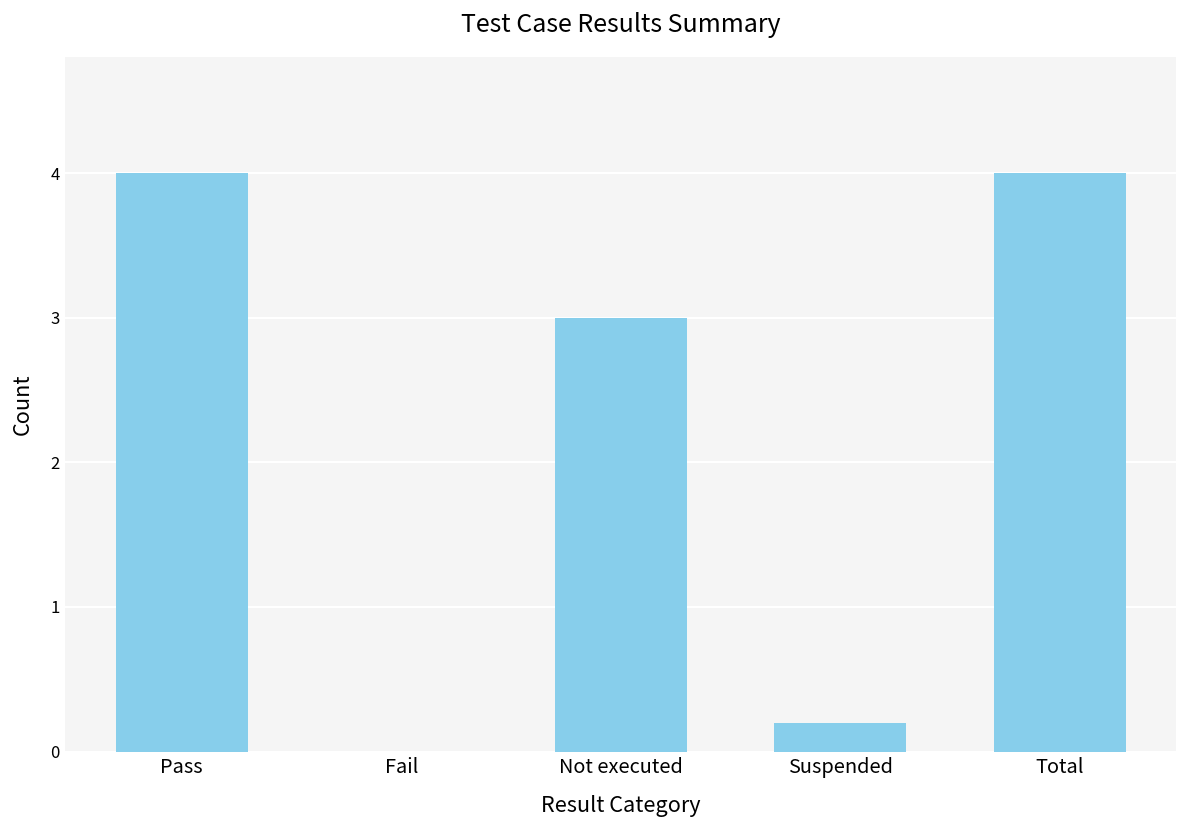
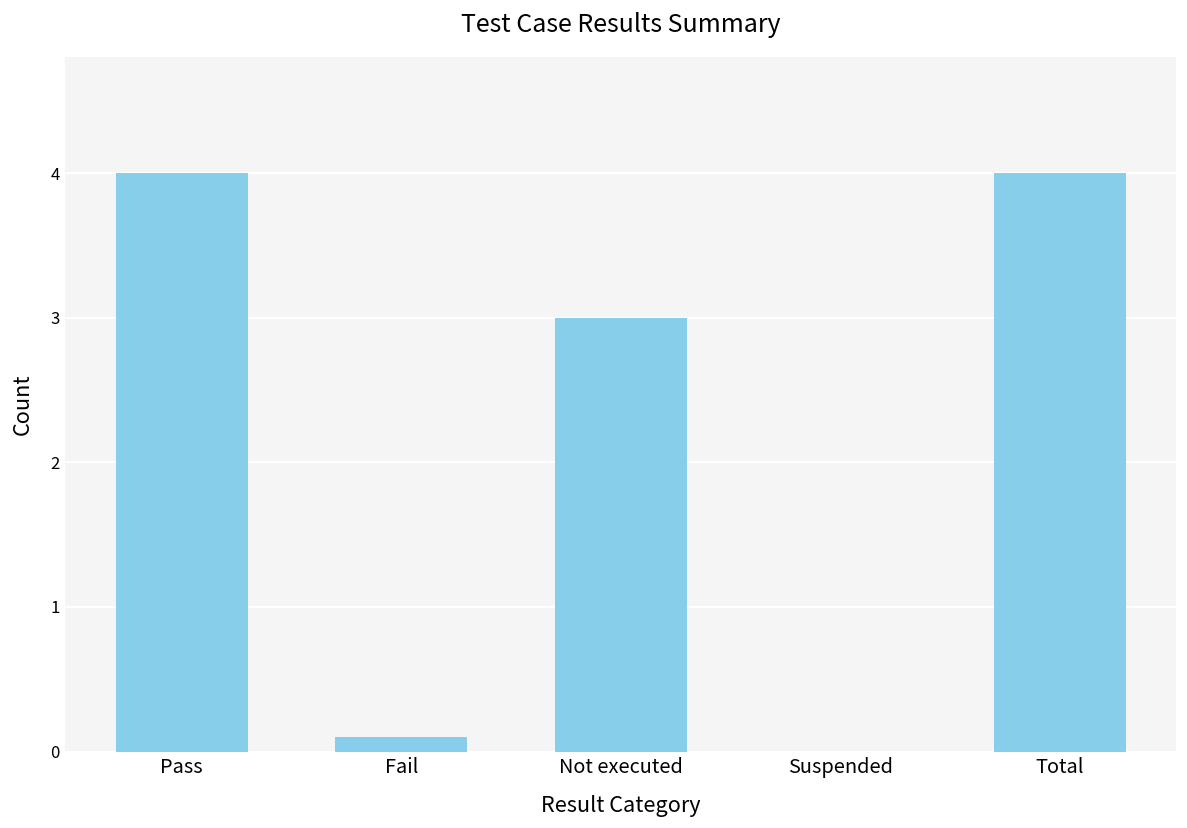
Fail: 0.0 -> 0.1
Suspended: 0.2 -> 0.0
